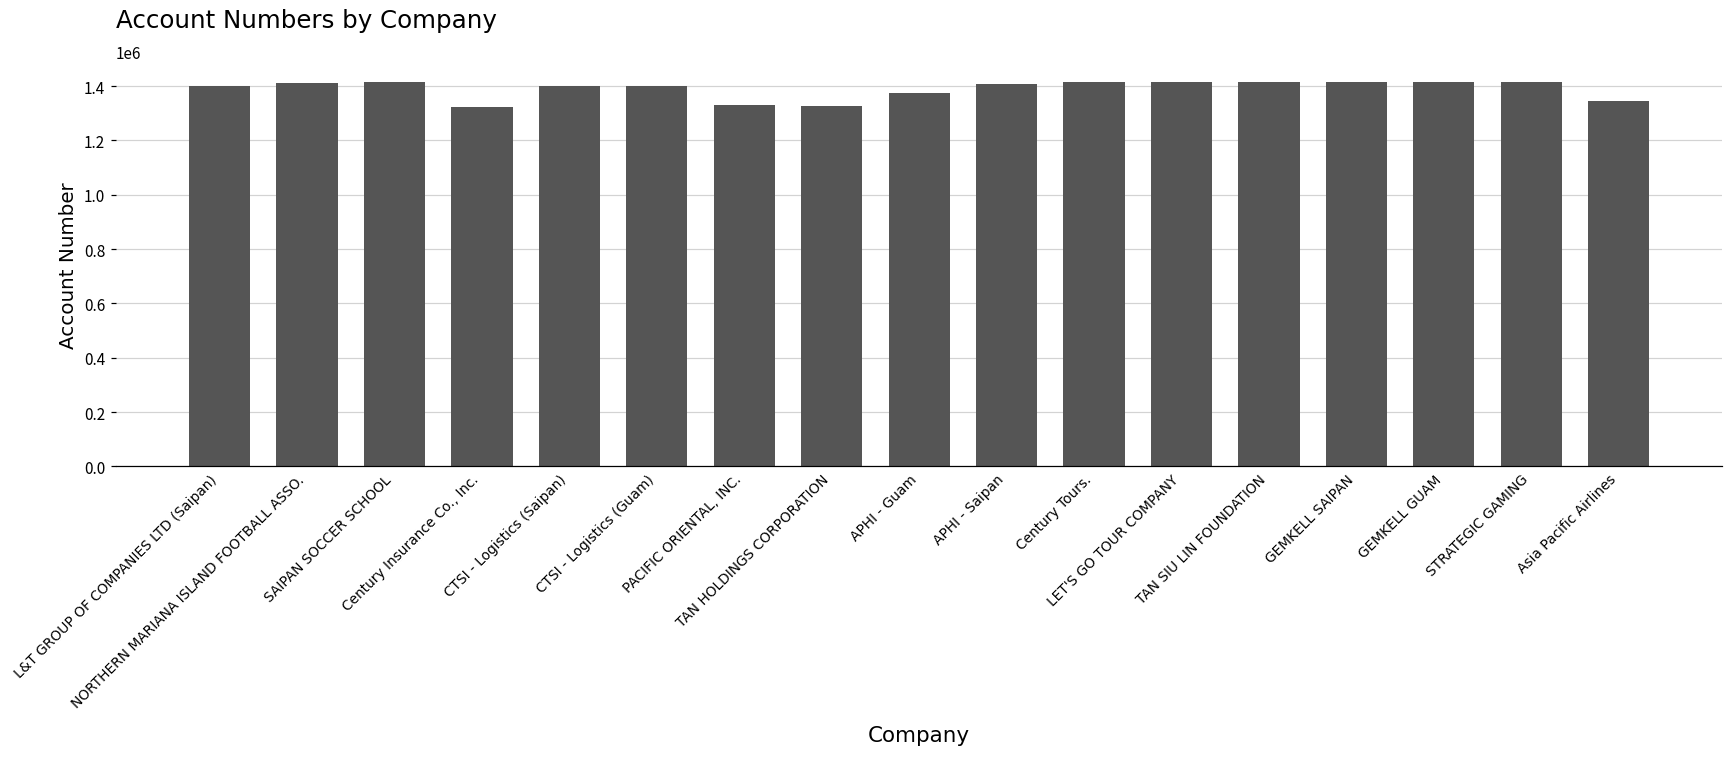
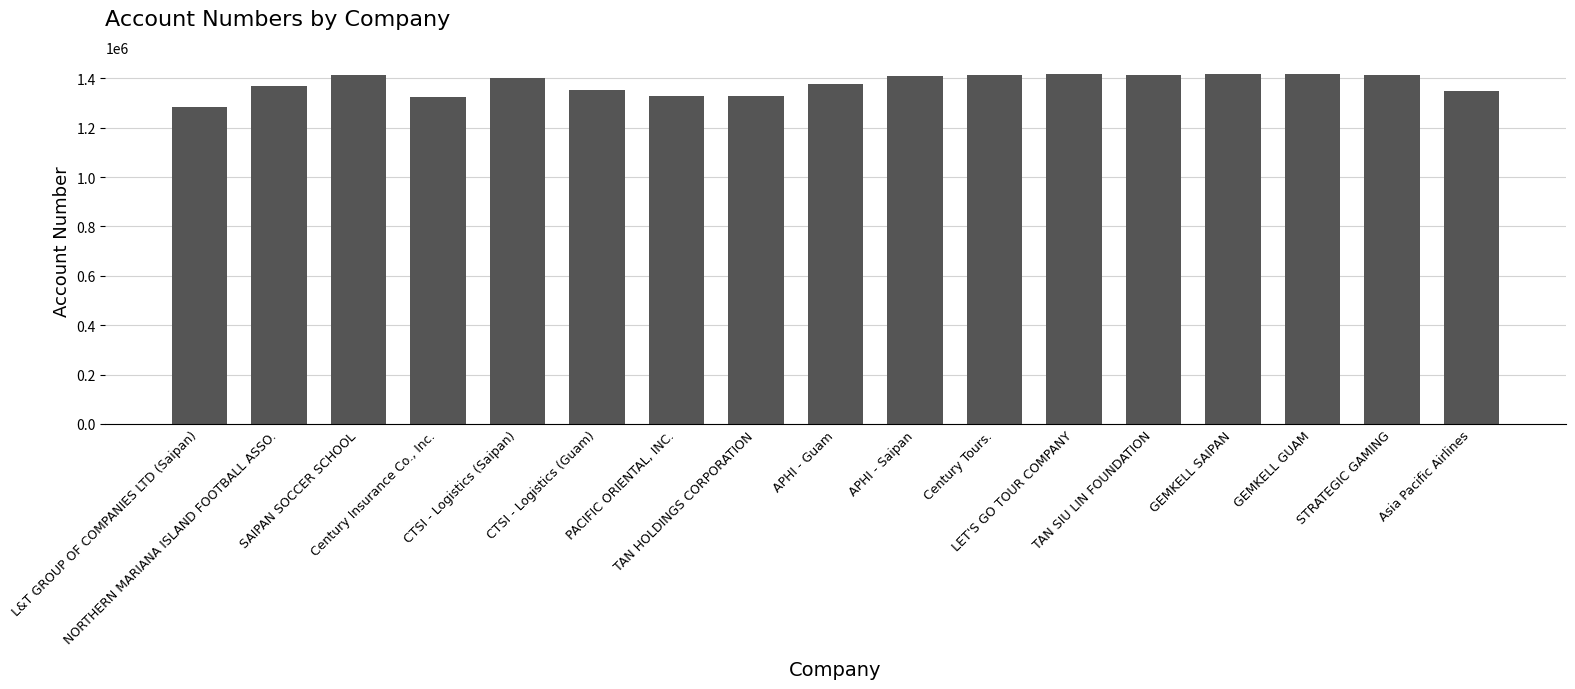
L&T GROUP OF COMPANIES LTD (Saipan): 1400000 -> 1280000
NORTHERN MARIANA ISLAND FOOTBALL ASSO.: 1410000 -> 1370000
CTSI - Logistics (Guam): 1400000 -> 1350000
